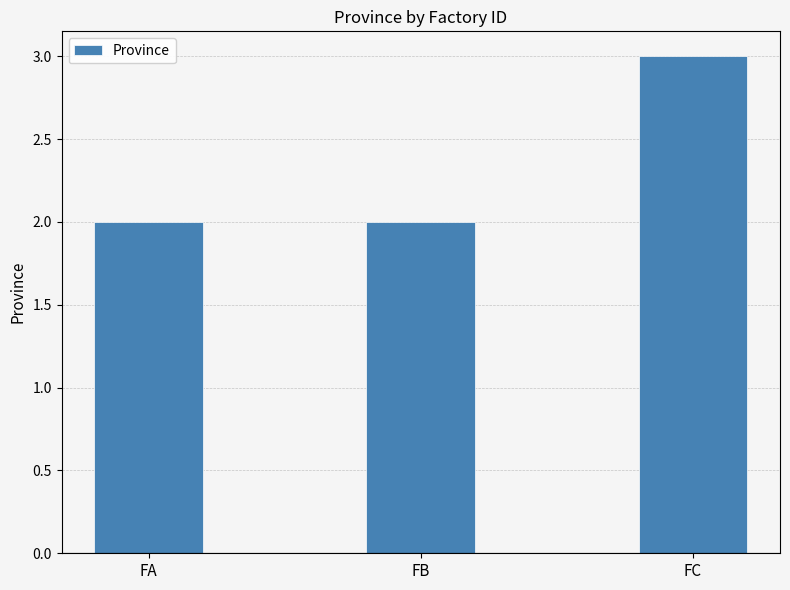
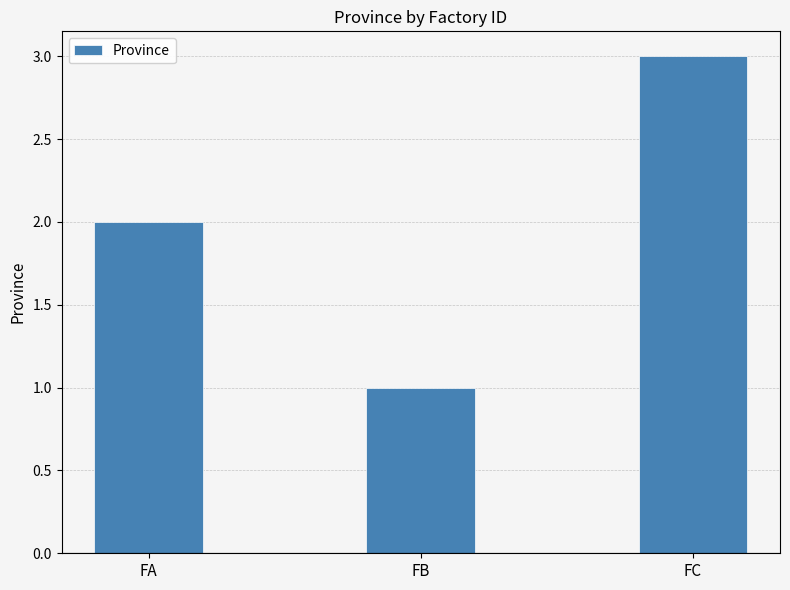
FB: 2 -> 1
